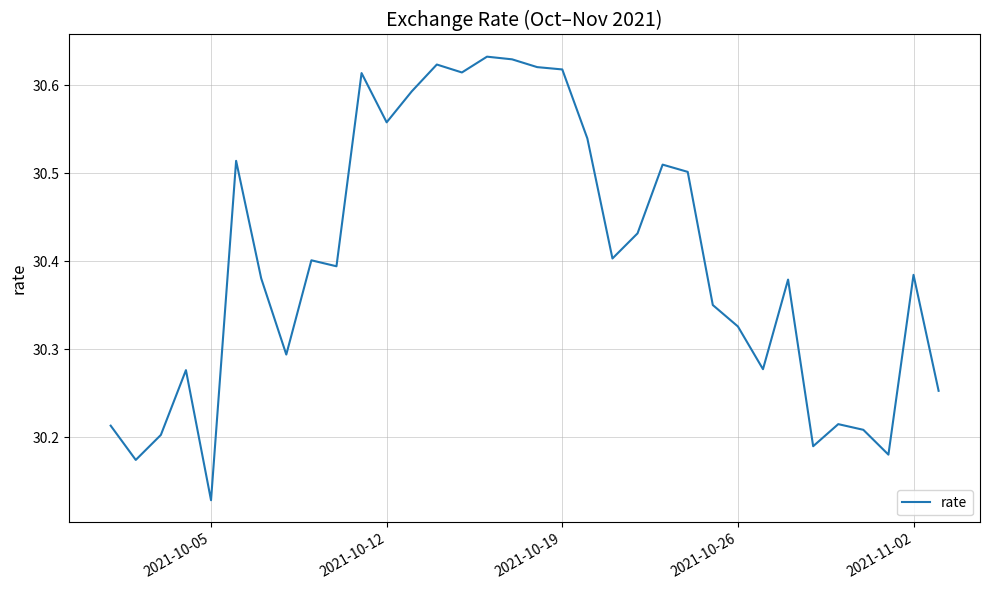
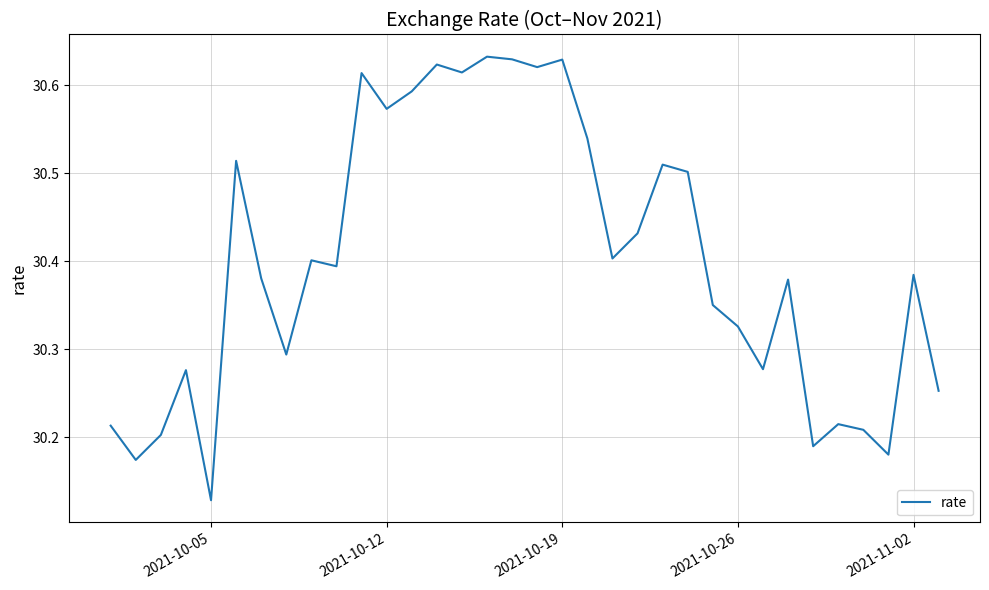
2021-10-12: 30.56 -> 30.57
2021-10-19: 30.62 -> 30.63
